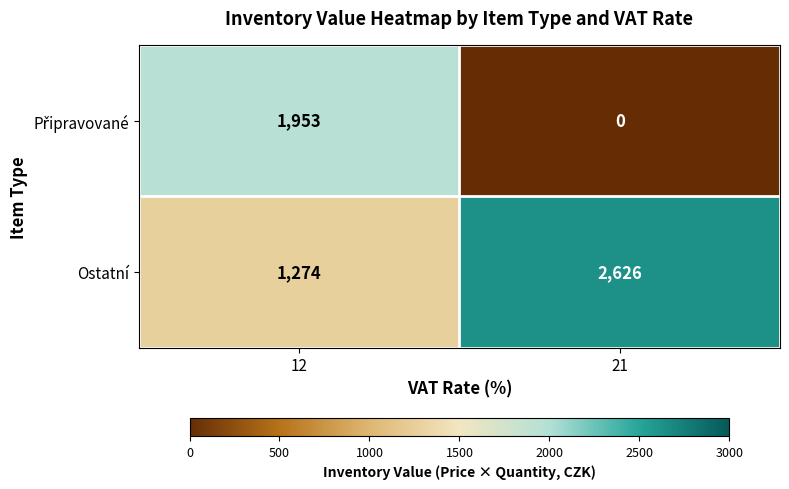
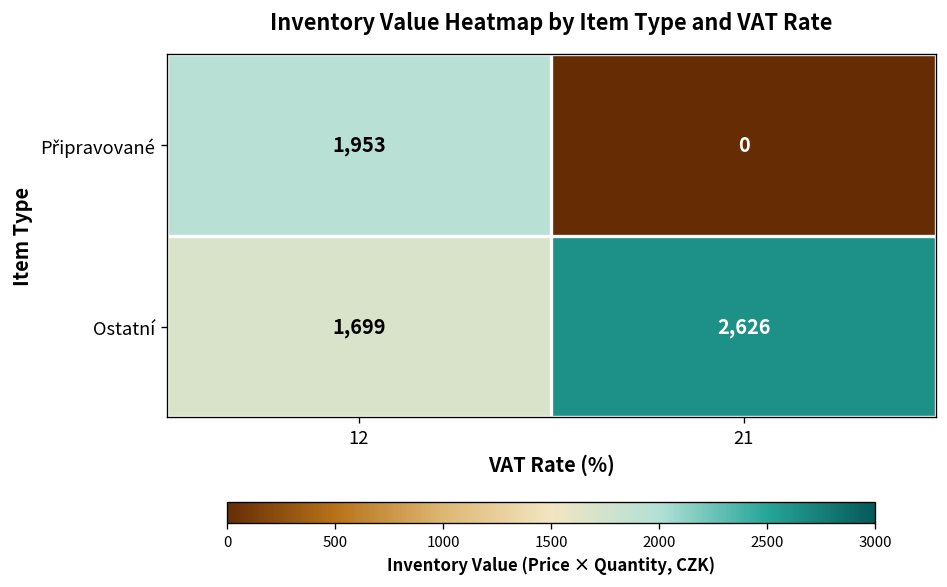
Ostatní, 12: 1,274 -> 1,699
